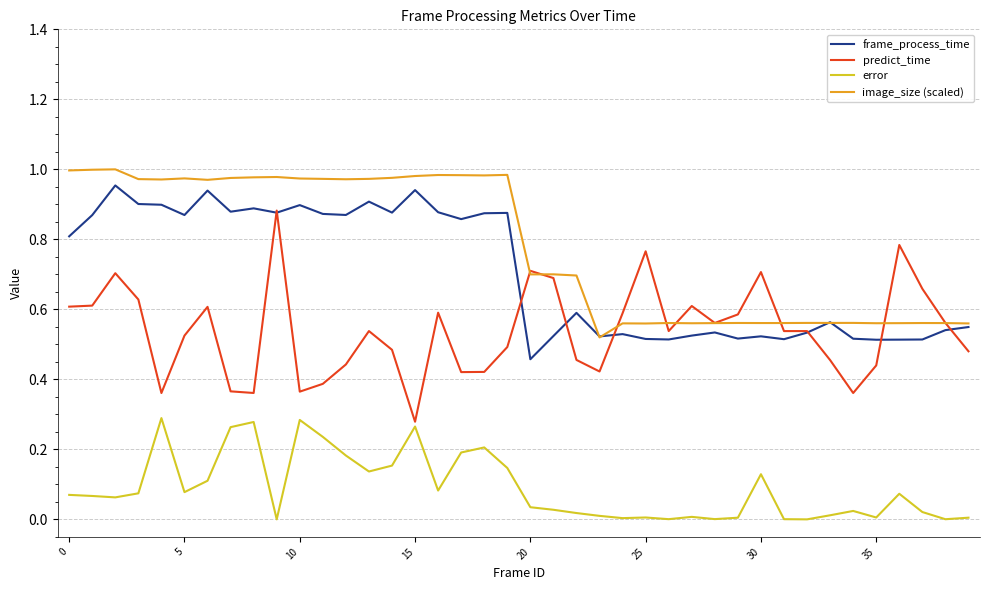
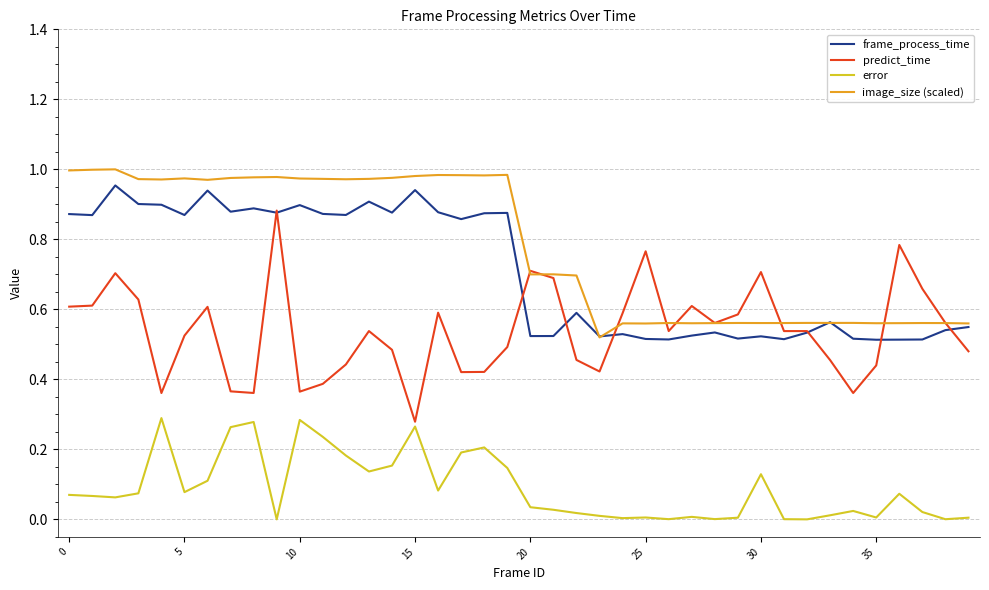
frame_process_time, 0: 0.81 -> 0.87
frame_process_time, 20: 0.46 -> 0.52
